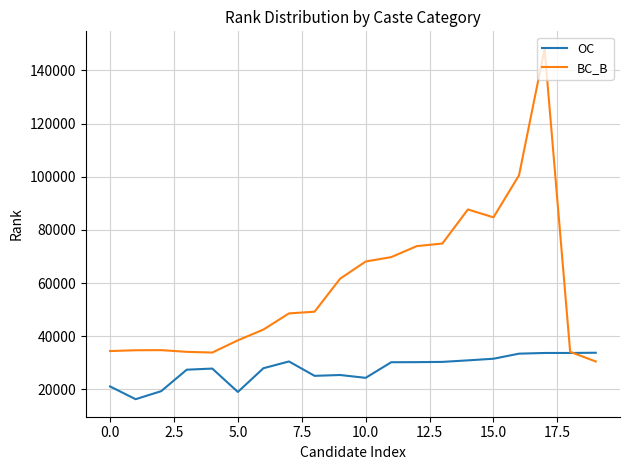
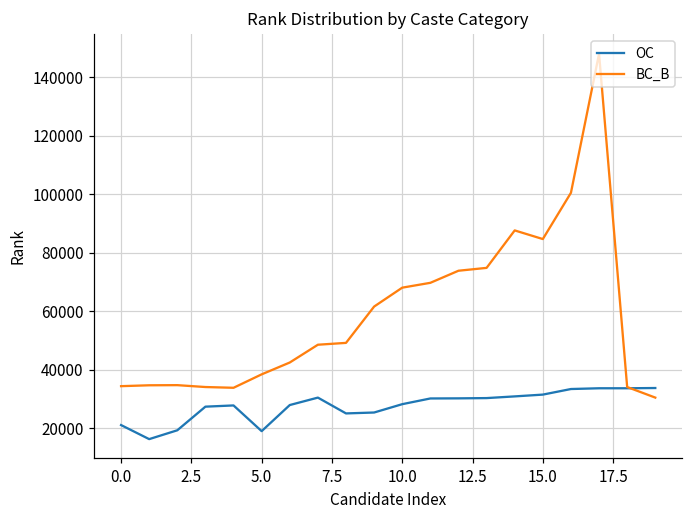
OC, 10.0: 24000 -> 28000
